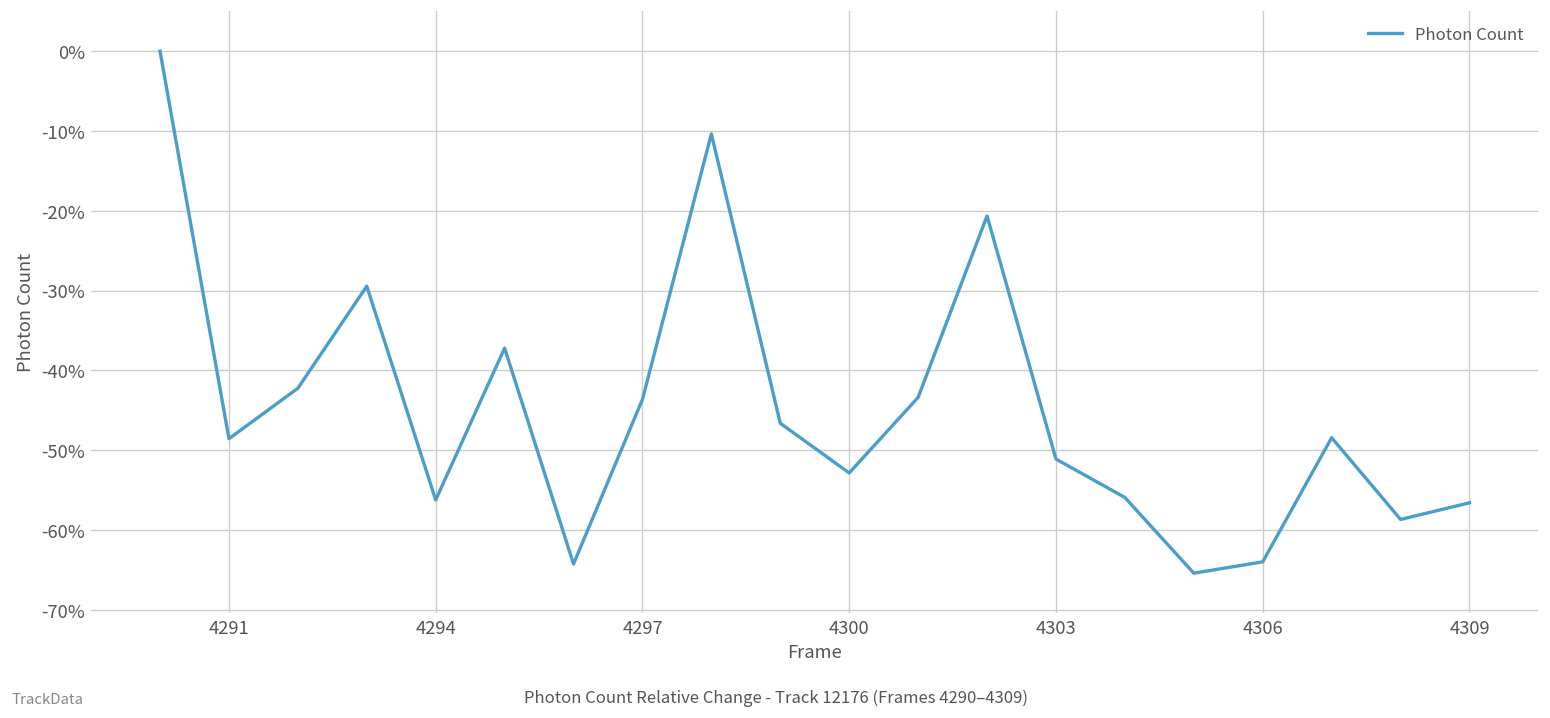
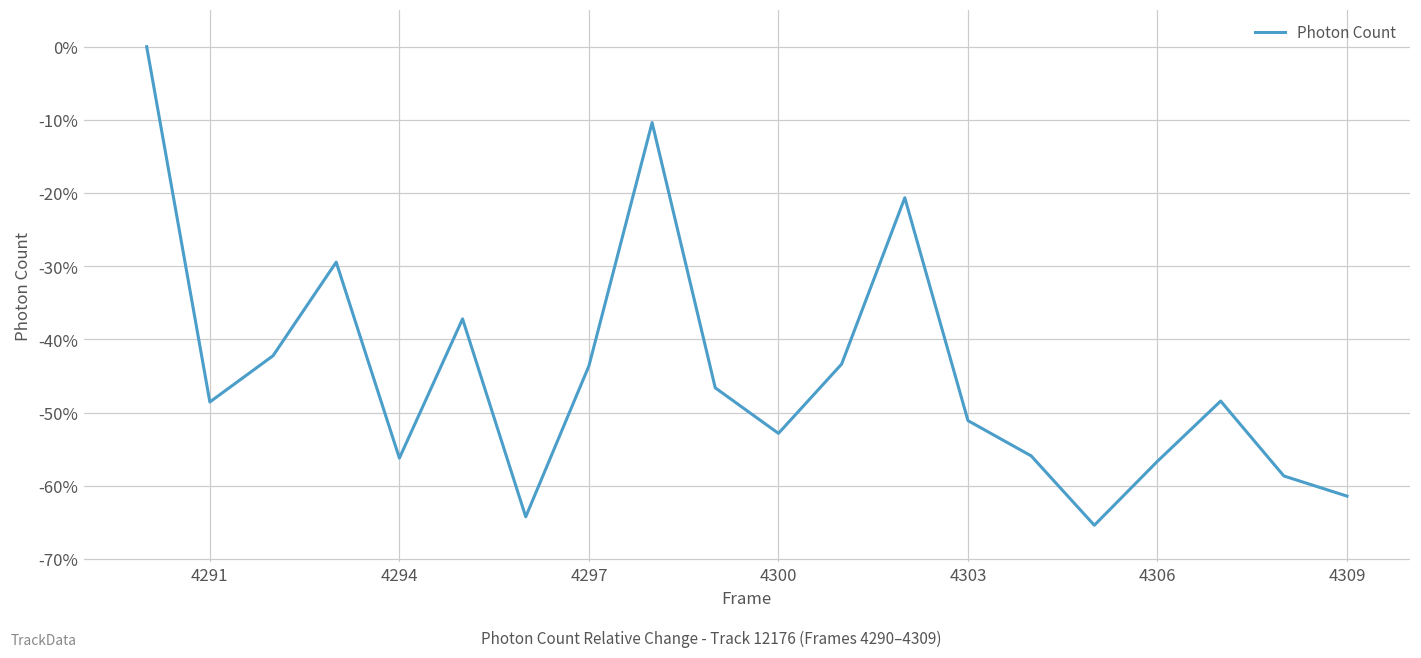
4306: -64% -> -57%
4309: -57% -> -61%
